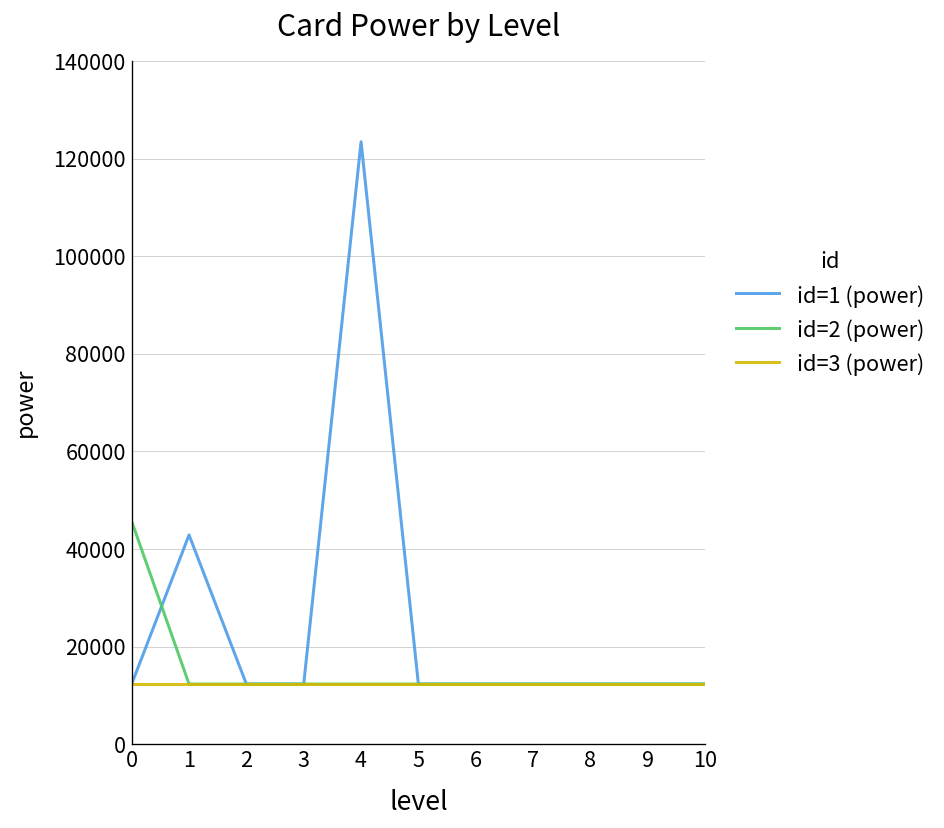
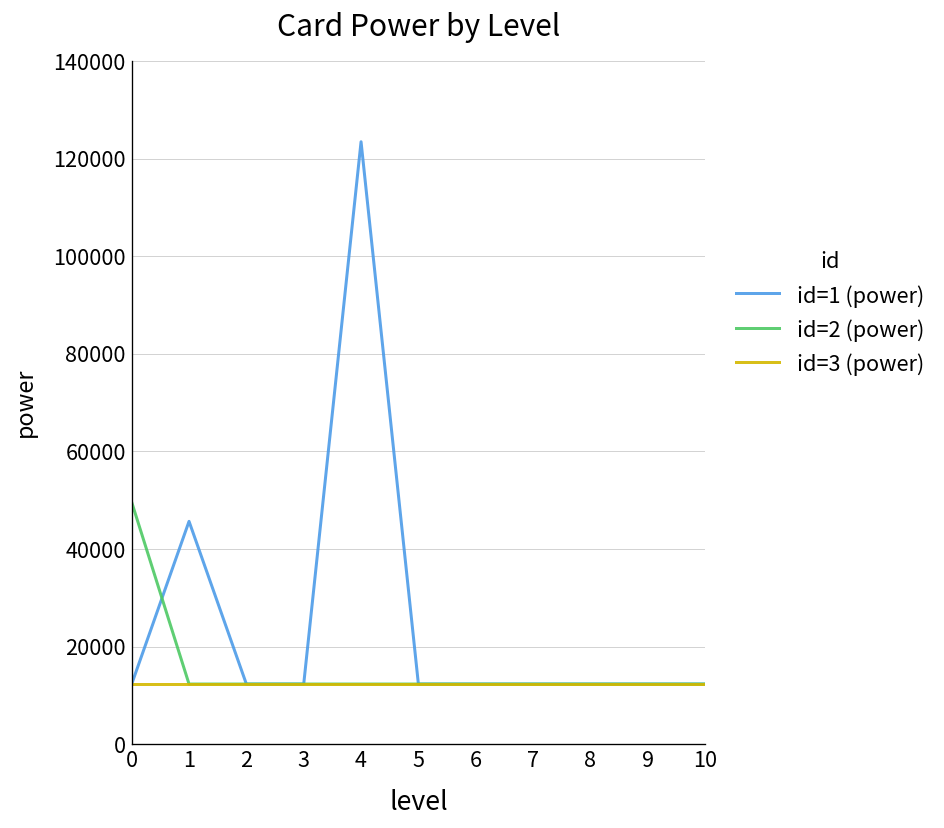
id=2 (power), 0: 46000 -> 50000
id=1 (power), 1: 43000 -> 46000
